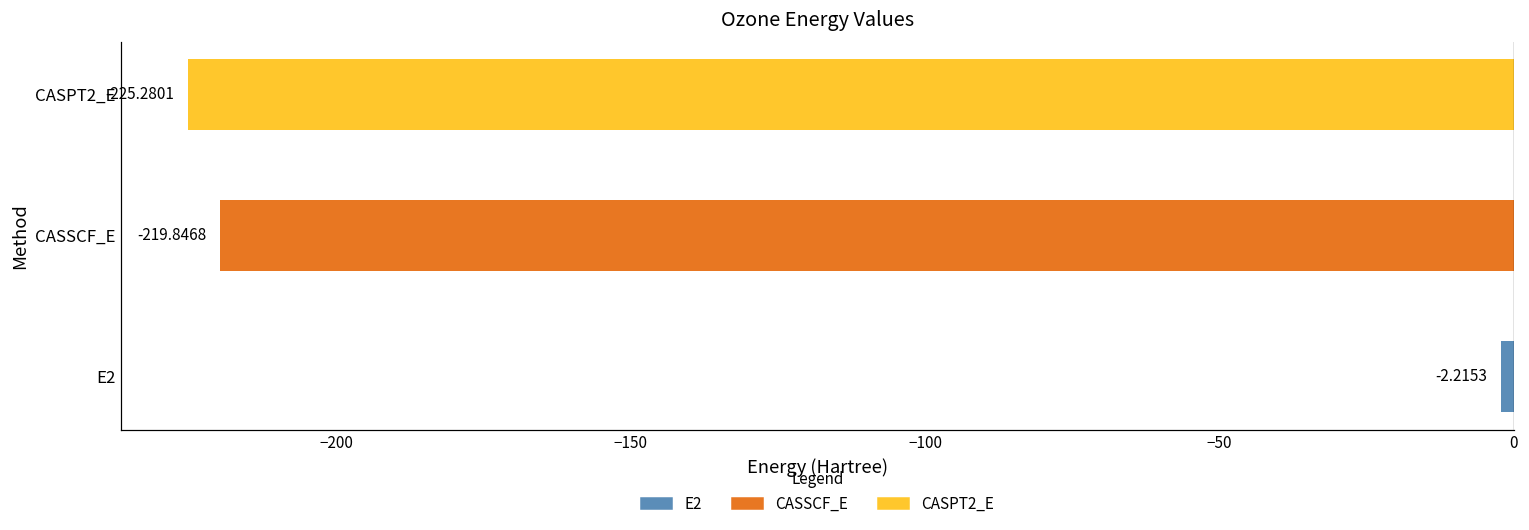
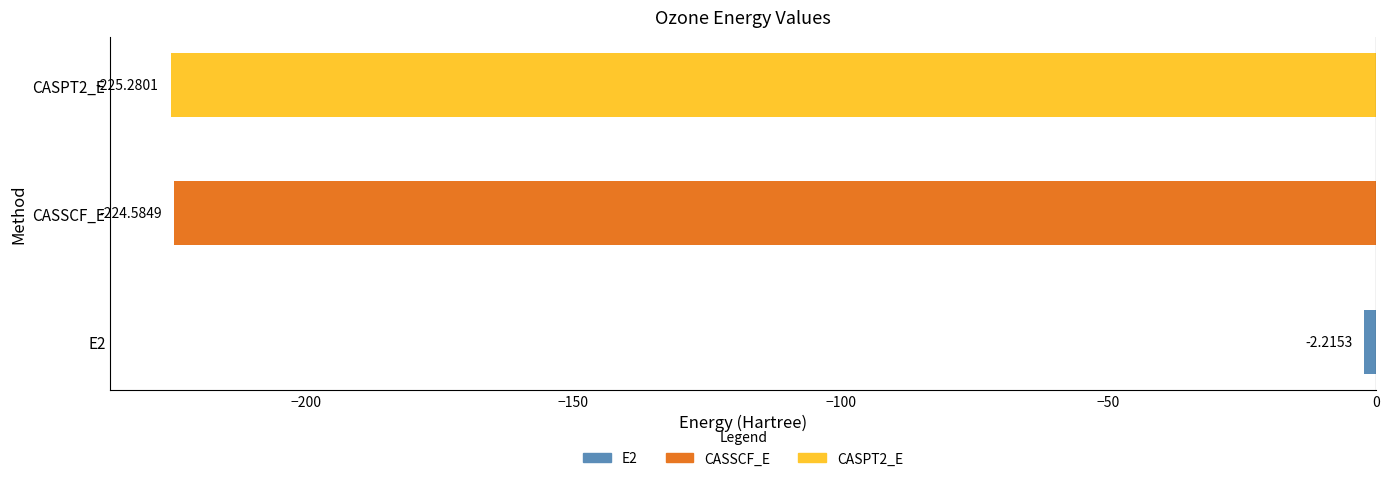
CASSCF_E: -219.8468 -> -224.5849
